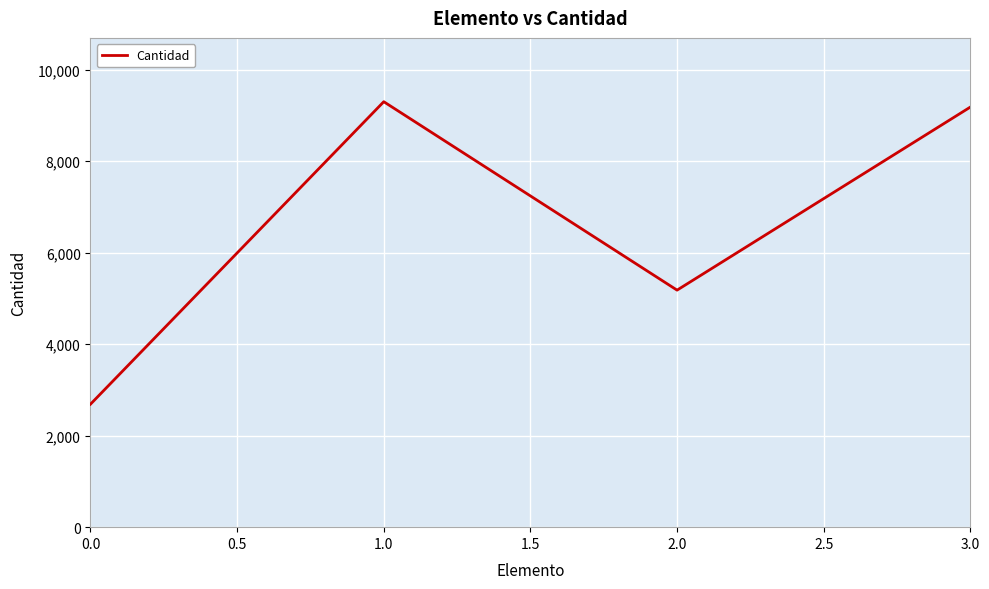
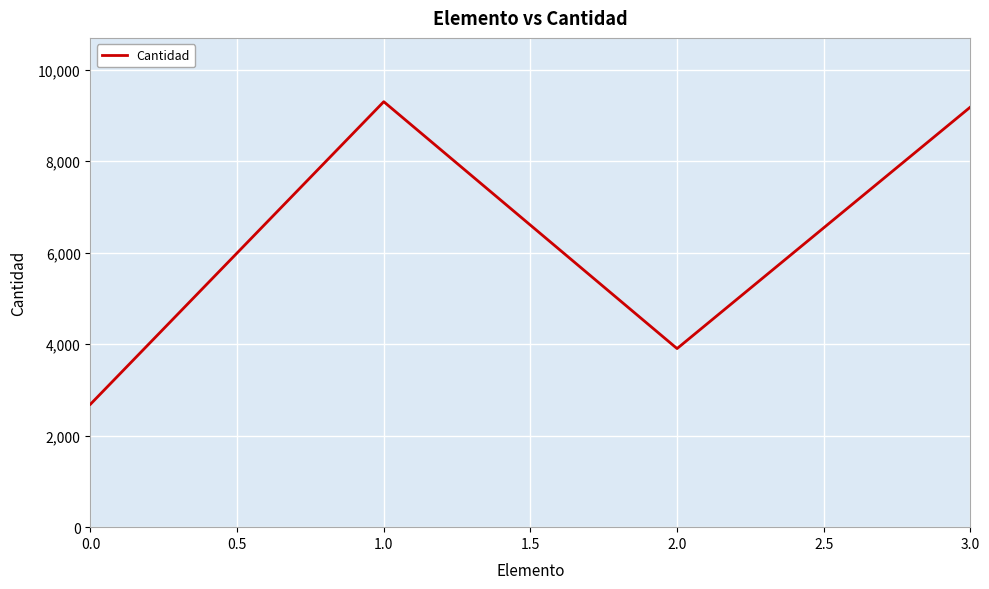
2.0: 5,200 -> 3,900
